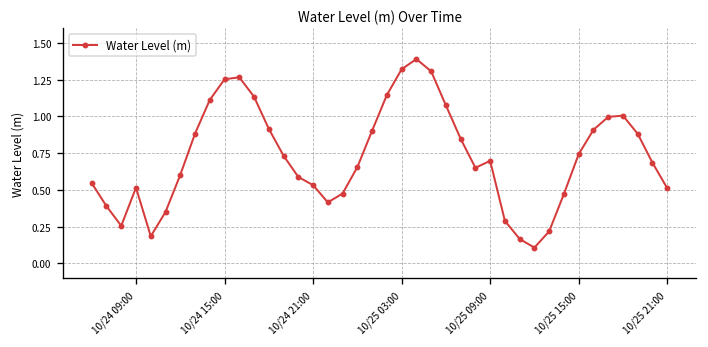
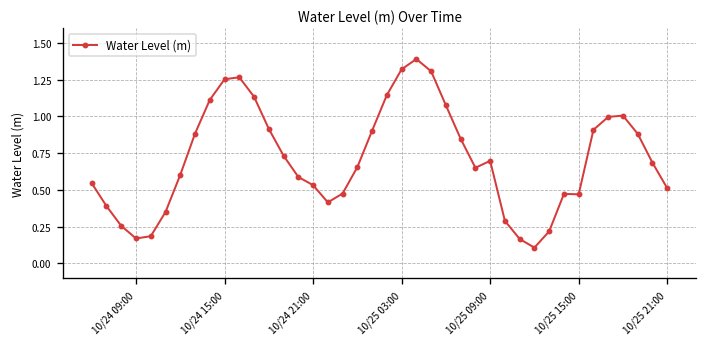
10/24 09:00: 0.52 -> 0.17
10/25 15:00: 0.74 -> 0.47
